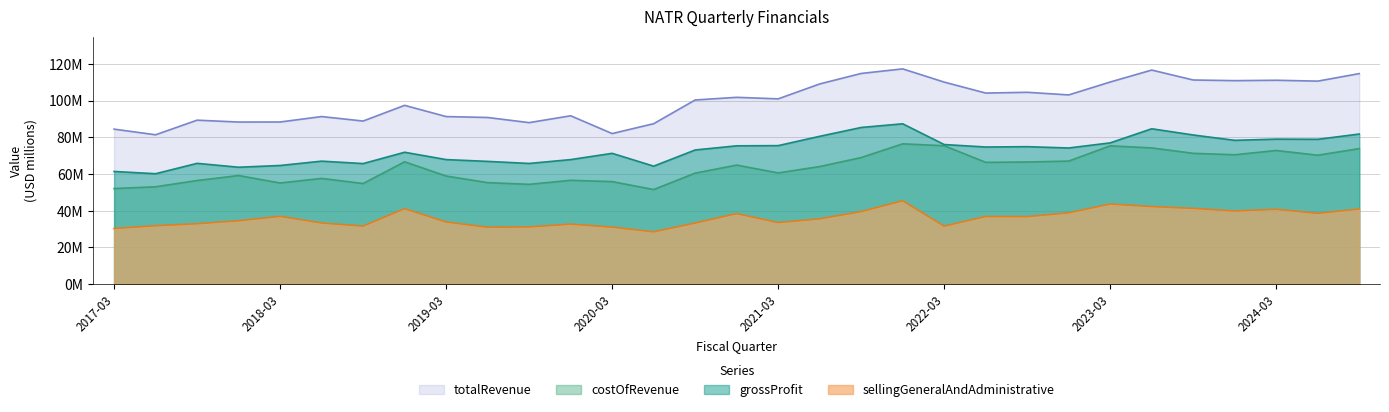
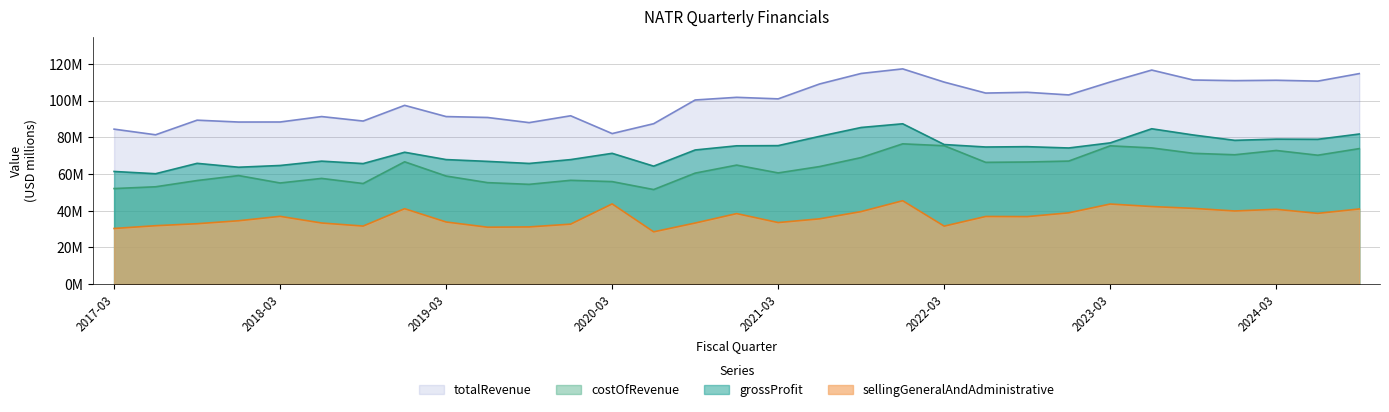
sellingGeneralAndAdministrative, 2020-03: 31000000 -> 44000000
